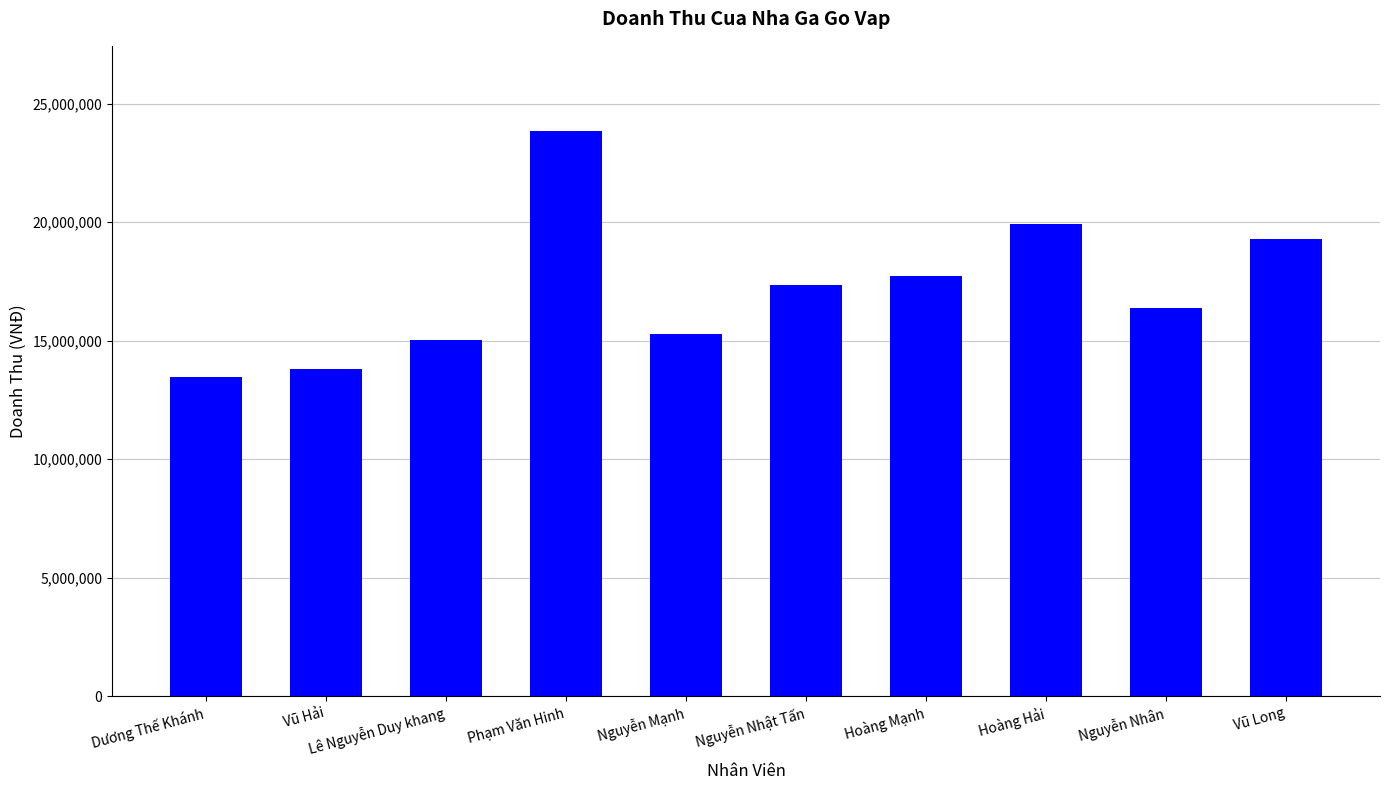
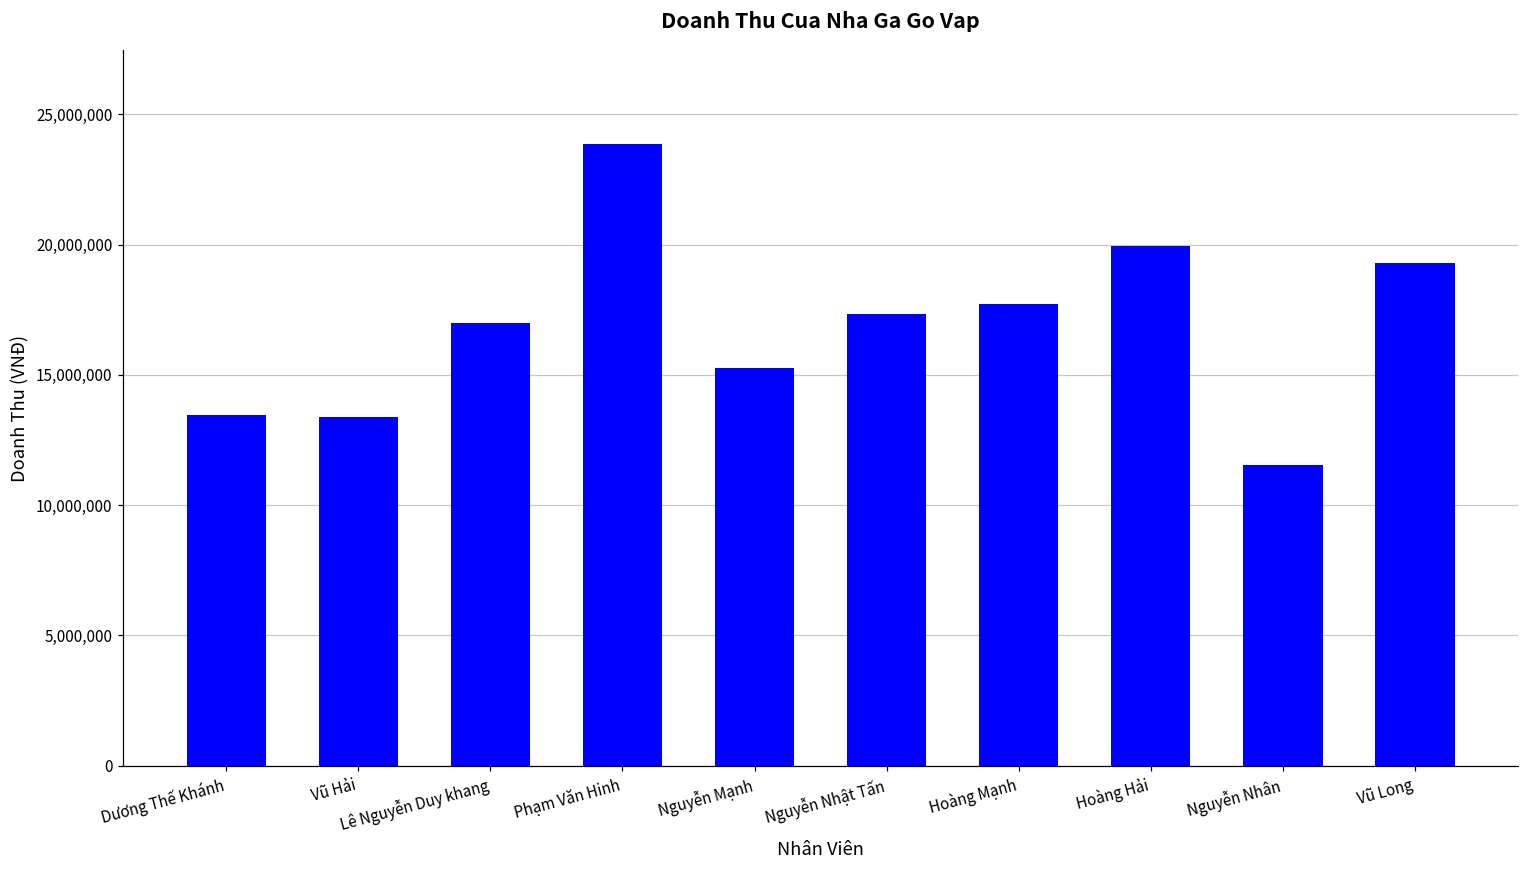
Vũ Hải: 13,800,000 -> 13,400,000
Lê Nguyễn Duy khang: 15,000,000 -> 17,000,000
Nguyễn Nhân: 16,400,000 -> 11,500,000
